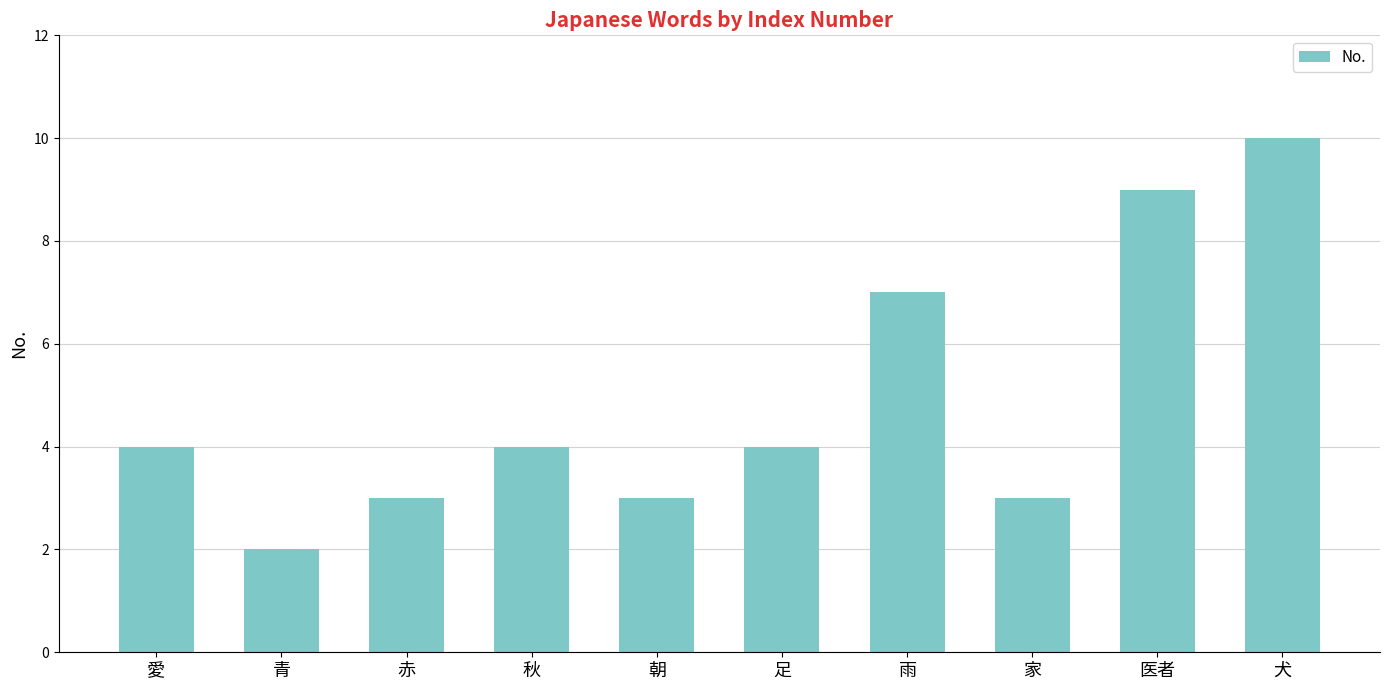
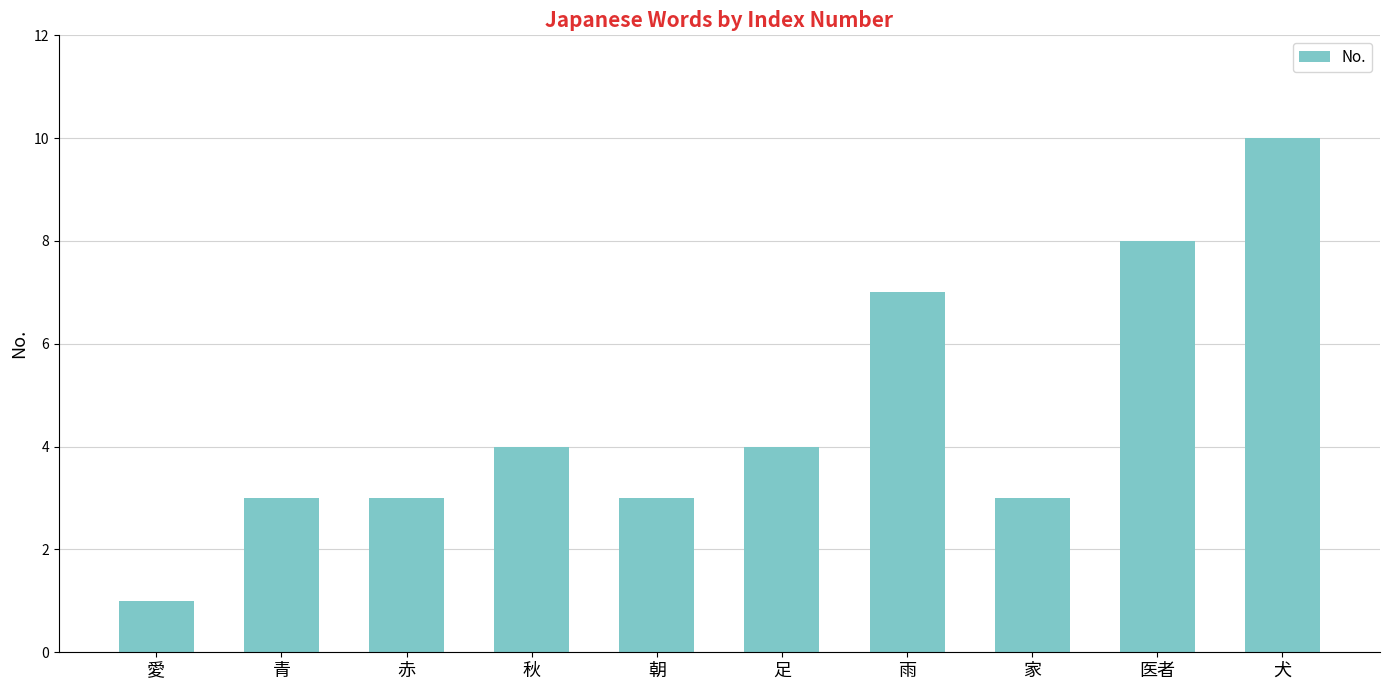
愛: 4 -> 1
青: 2 -> 3
医者: 9 -> 8
